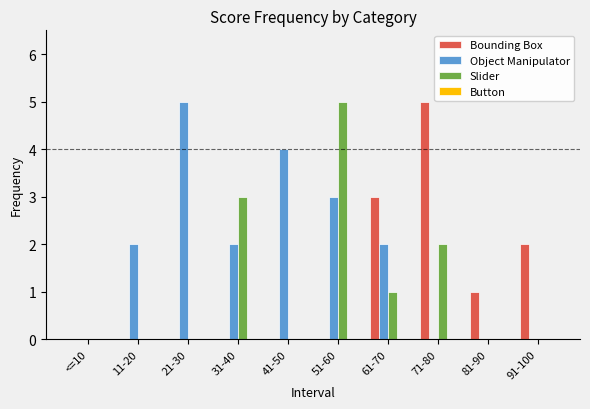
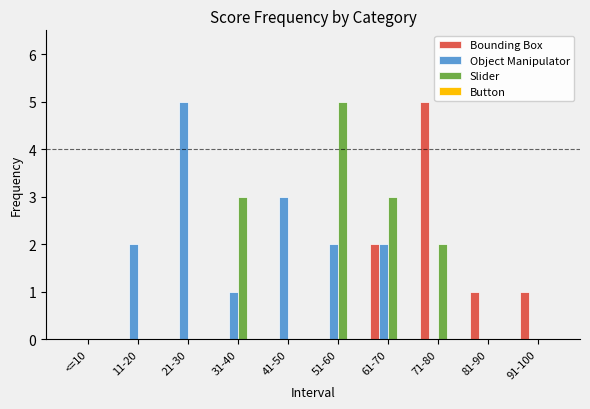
Object Manipulator, 31-40: 2 -> 1
Object Manipulator, 41-50: 4 -> 3
Object Manipulator, 51-60: 3 -> 2
Bounding Box, 61-70: 3 -> 2
Slider, 61-70: 1 -> 3
Bounding Box, 91-100: 2 -> 1
